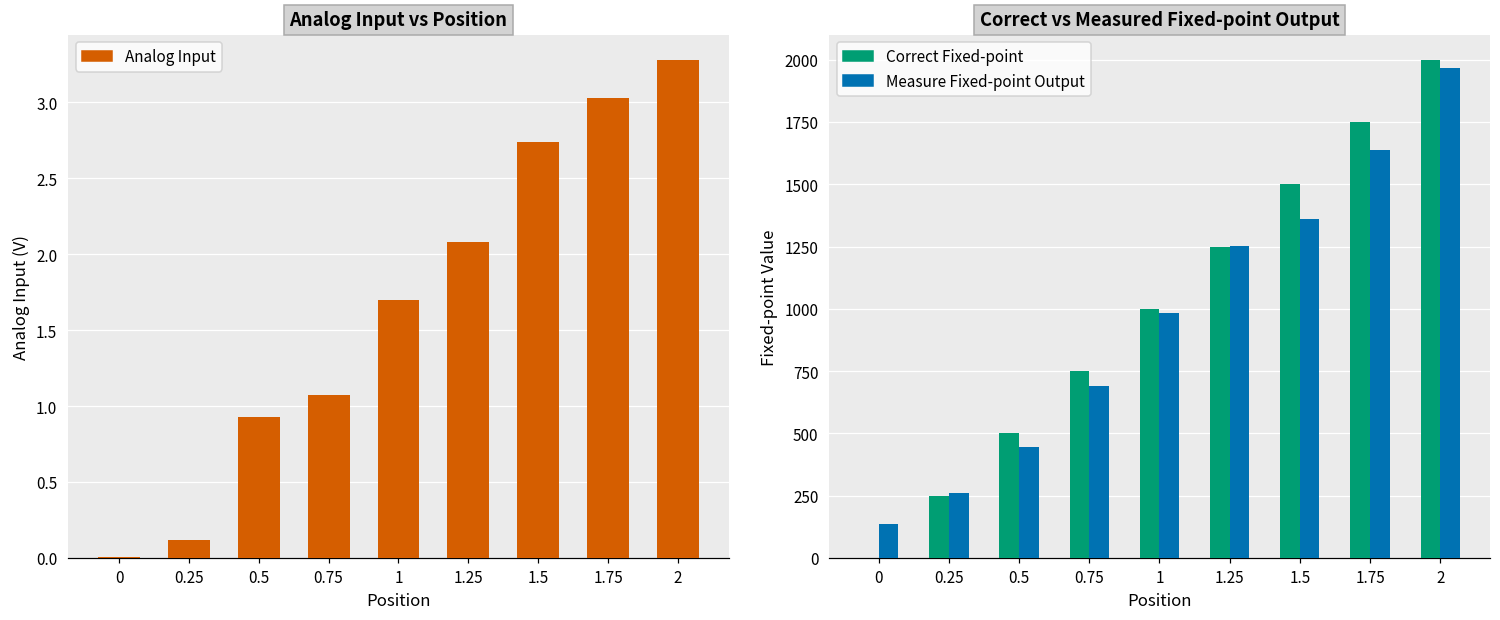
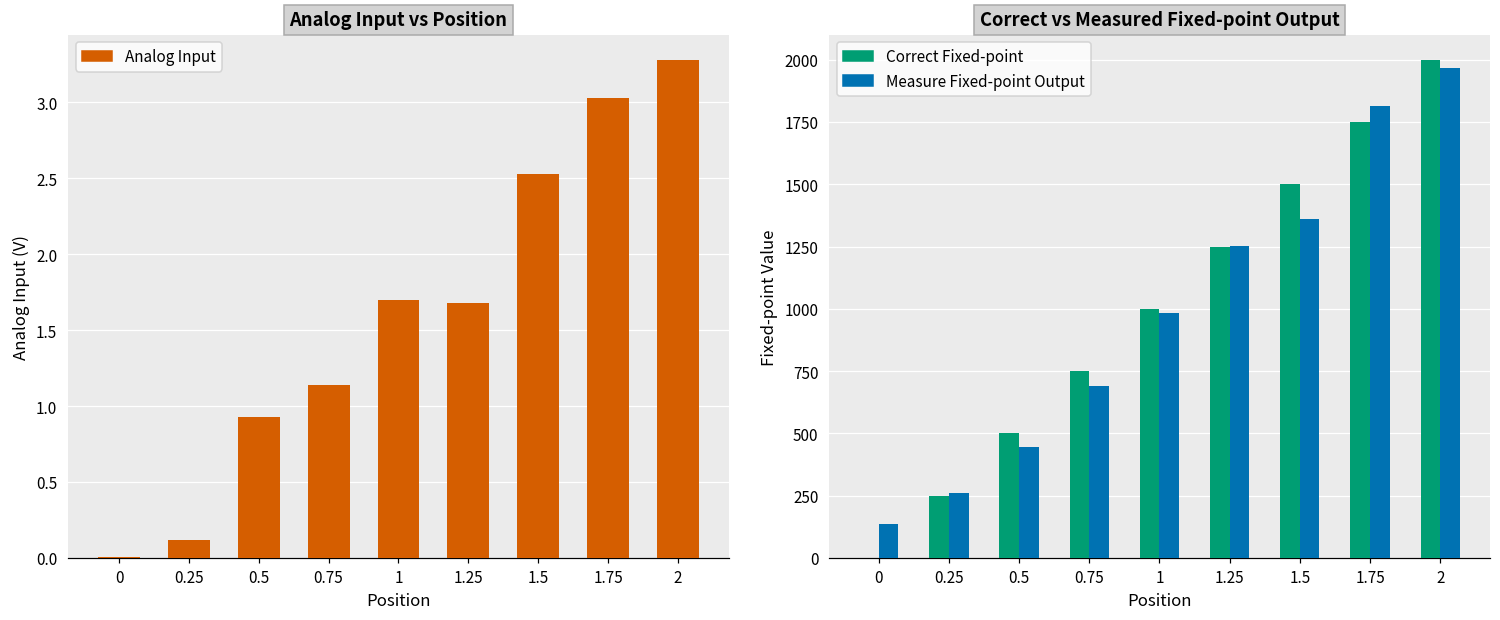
Analog Input vs Position, 0.75: 1.07 -> 1.14
Analog Input vs Position, 1.25: 2.08 -> 1.68
Analog Input vs Position, 1.5: 2.74 -> 2.53
Correct vs Measured Fixed-point Output, Measure Fixed-point Output, 1.75: 1640 -> 1810
